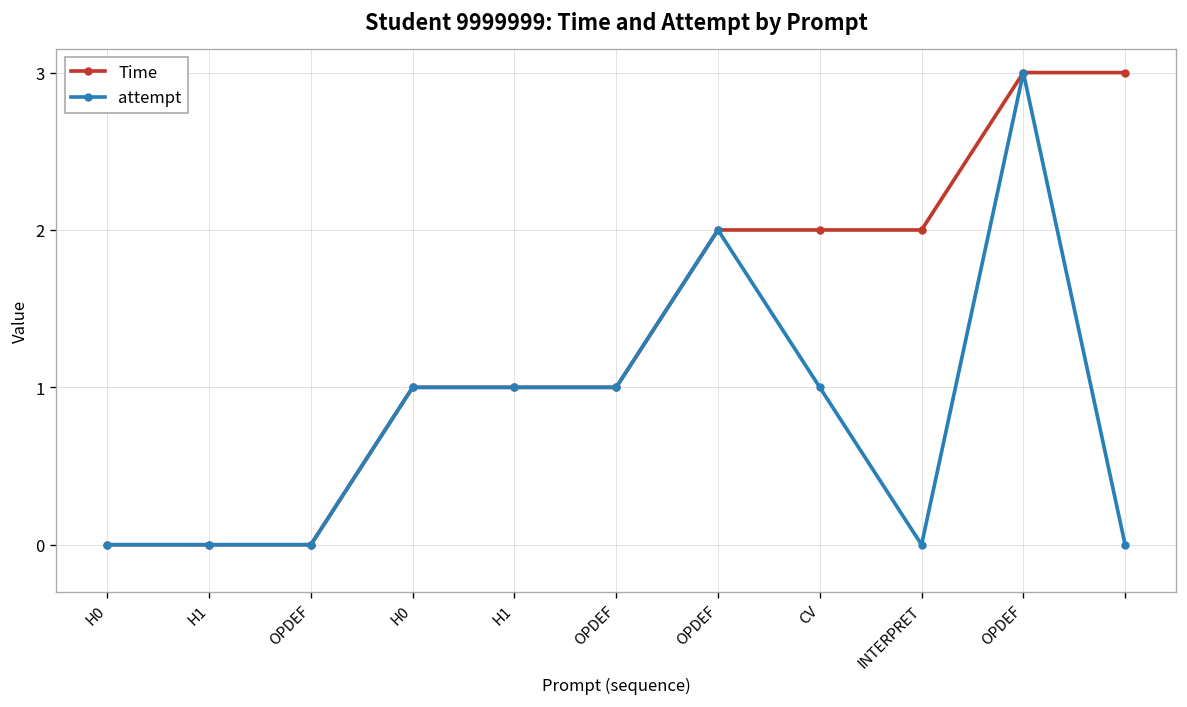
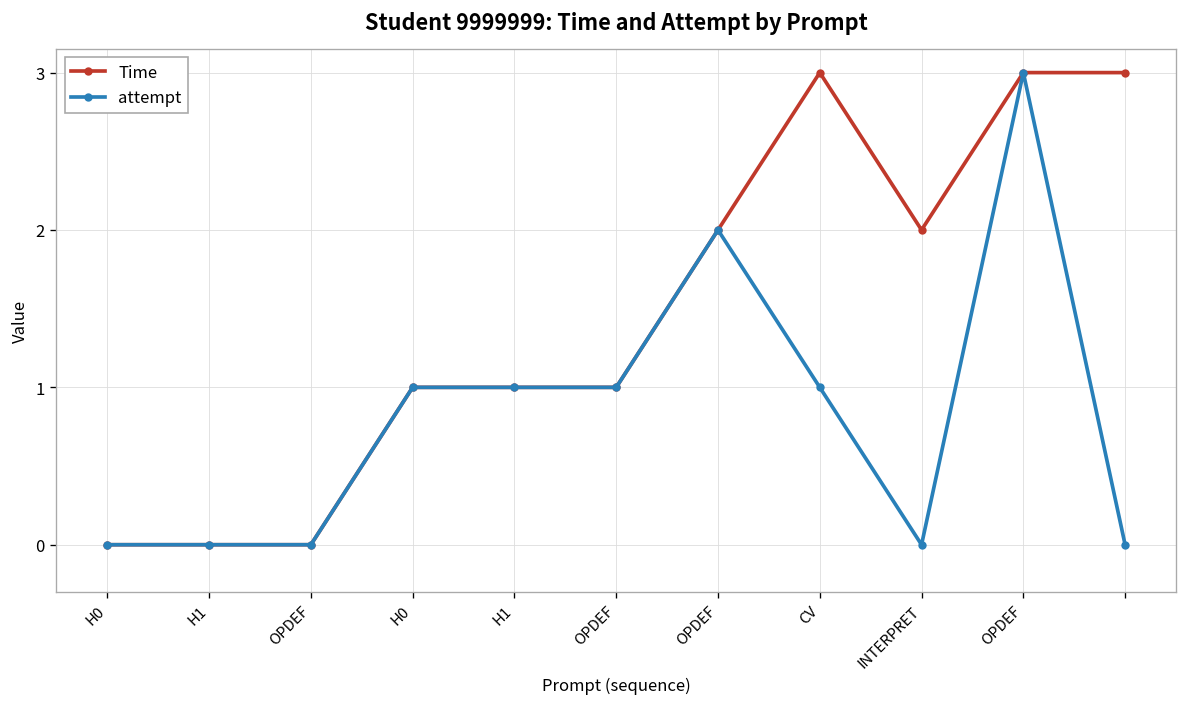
Time, CV: 2 -> 3
